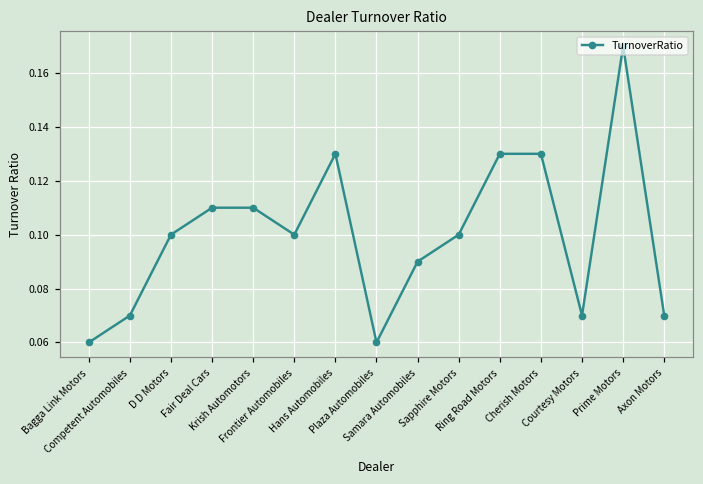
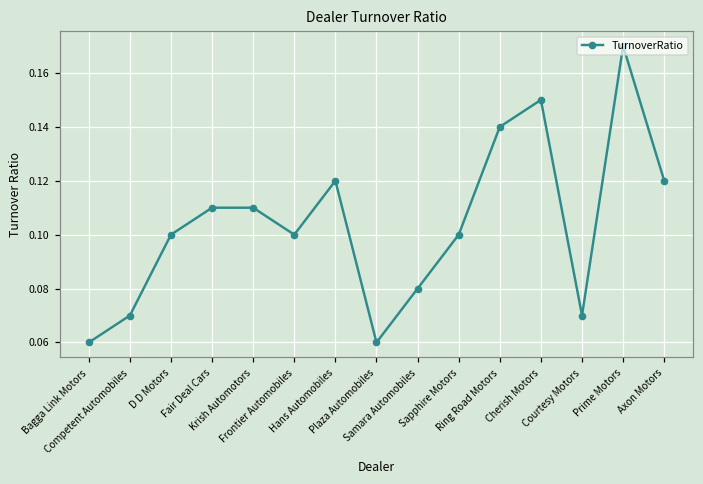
Hans Automobiles: 0.13 -> 0.12
Samara Automobiles: 0.09 -> 0.08
Ring Road Motors: 0.13 -> 0.14
Cherish Motors: 0.13 -> 0.15
Axon Motors: 0.07 -> 0.12
